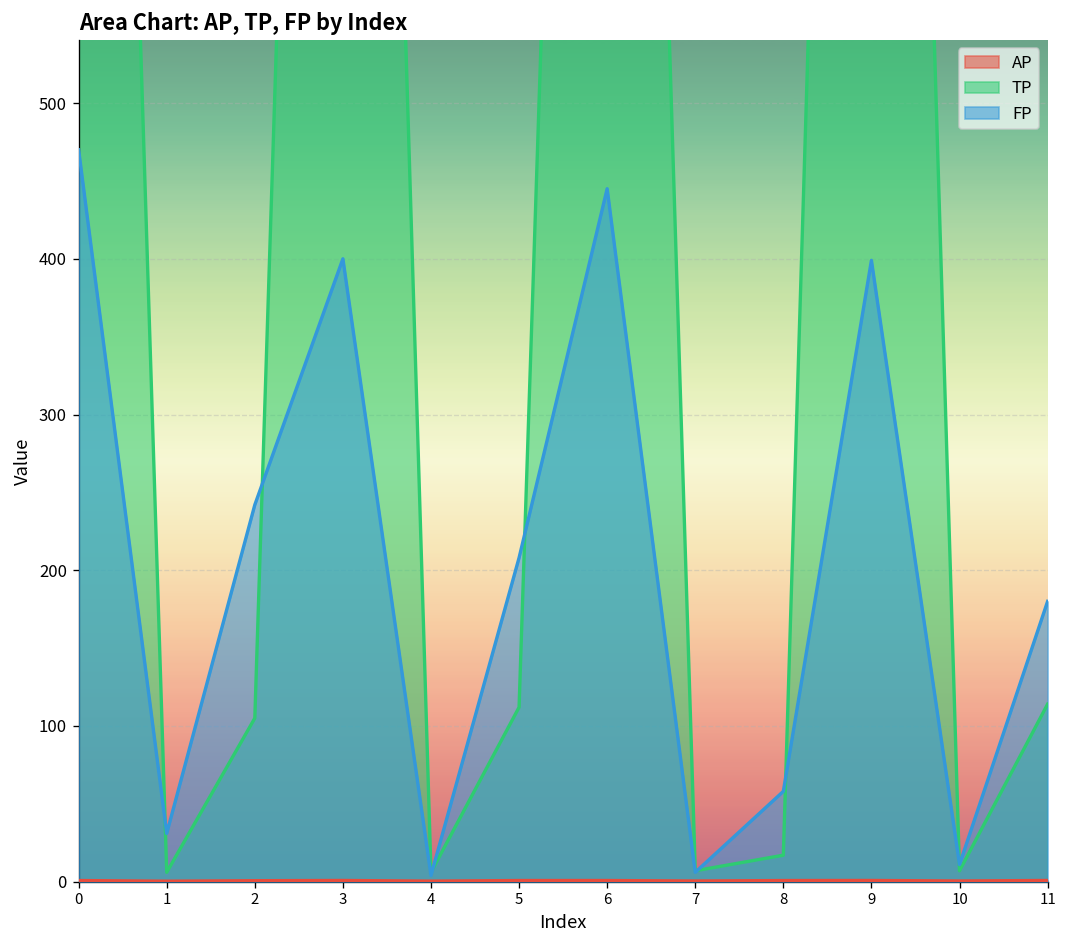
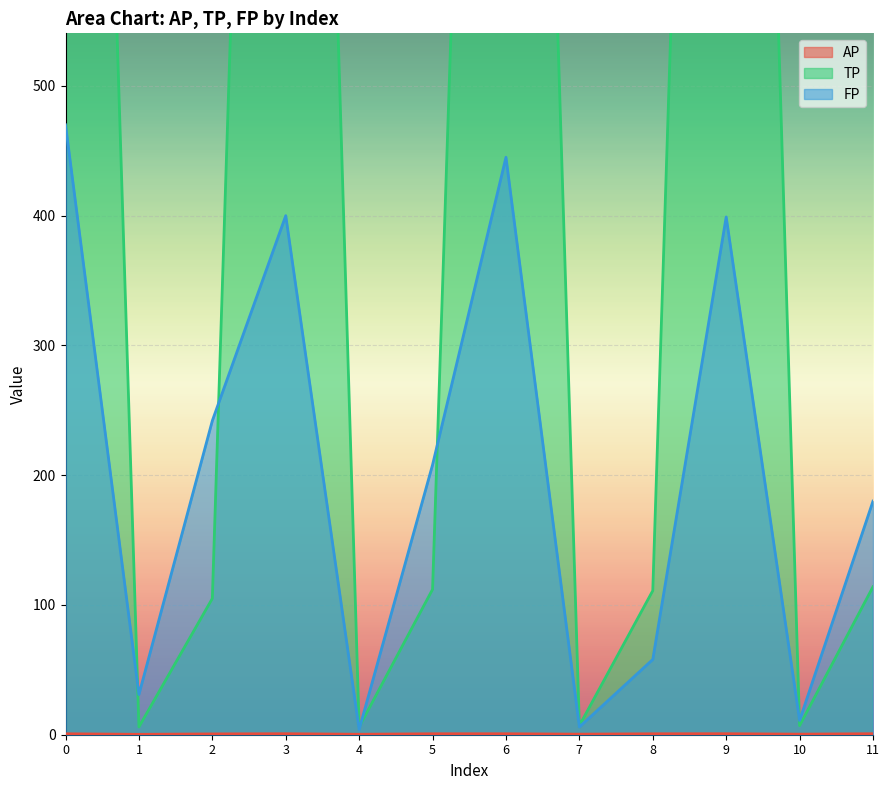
TP, 8: 17 -> 111
